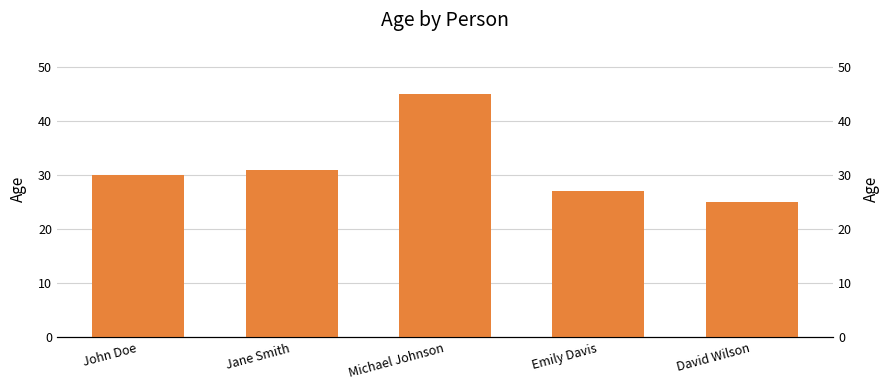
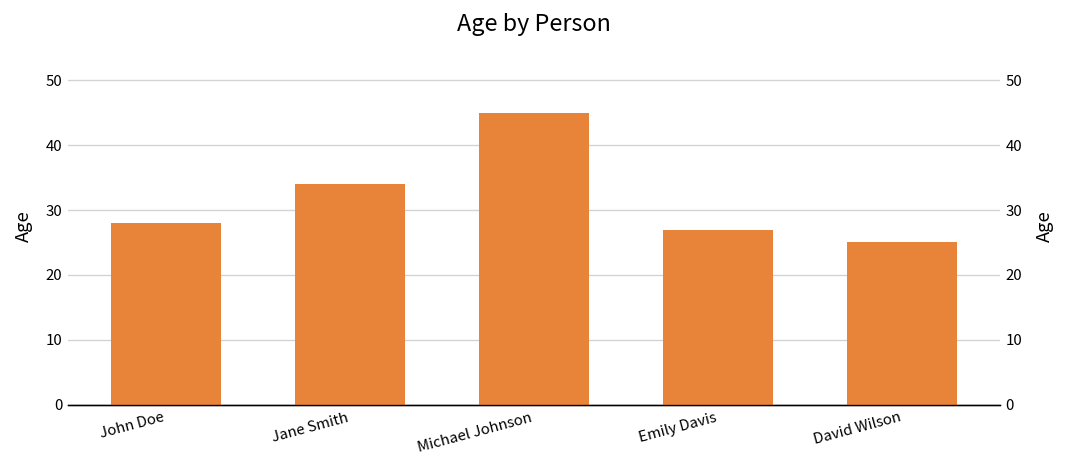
John Doe: 30 -> 28
Jane Smith: 31 -> 34
